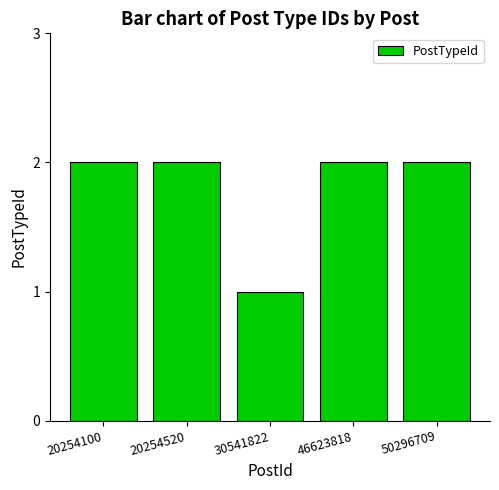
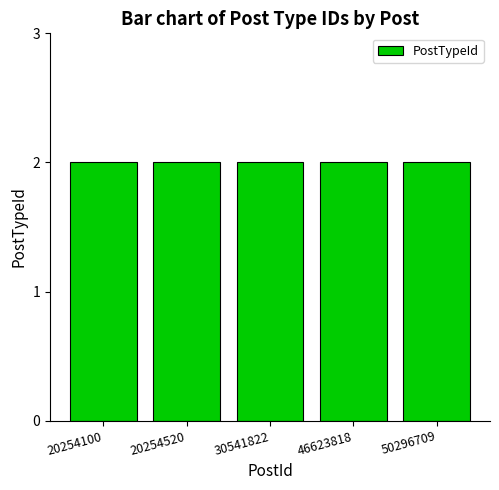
30541822: 1 -> 2
